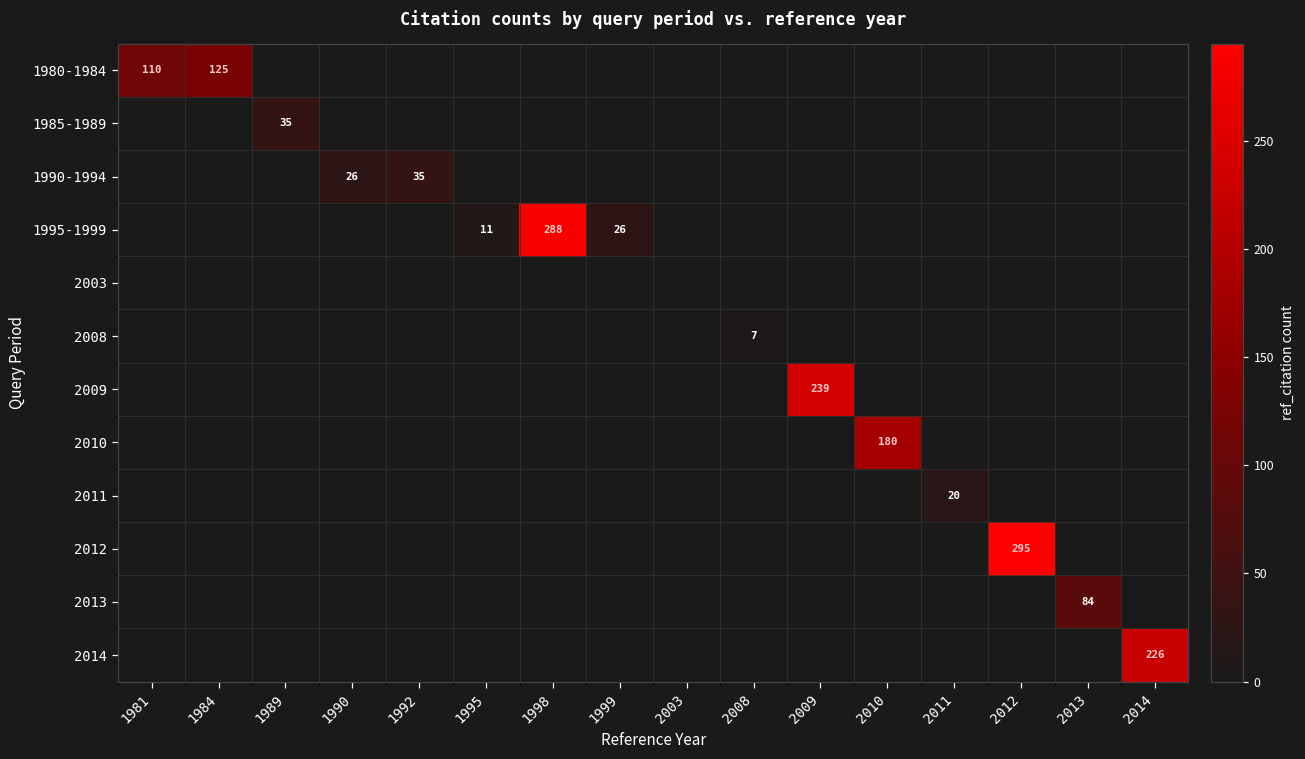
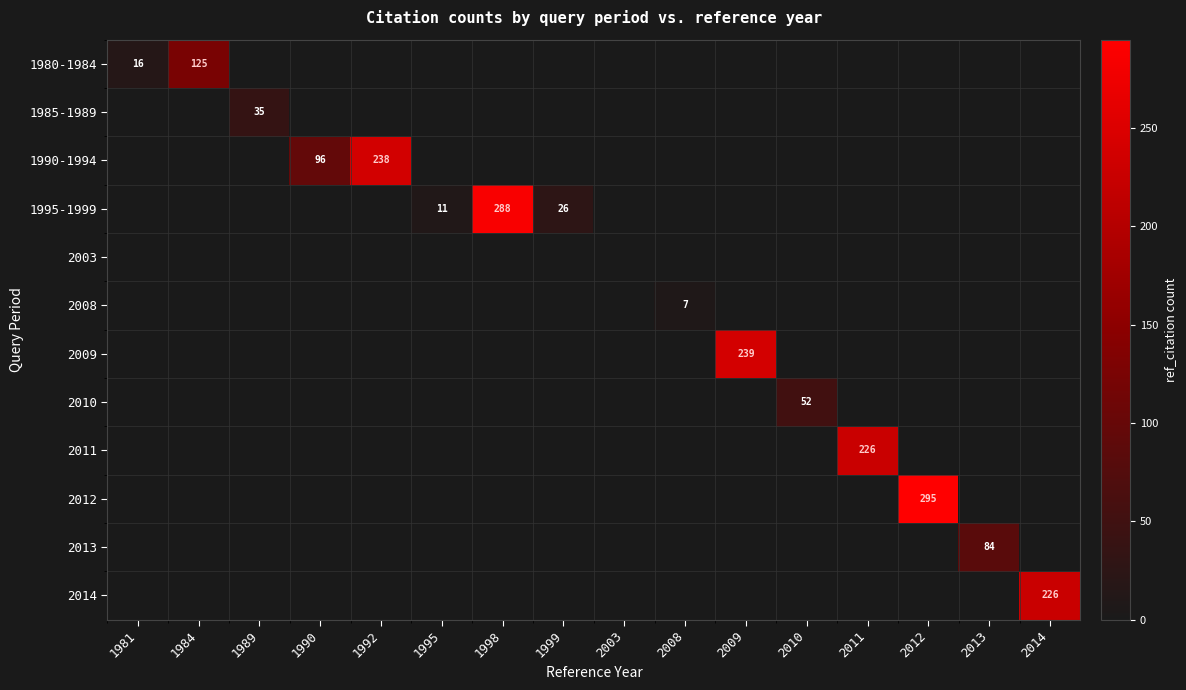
1980-1984, 1981: 110 -> 16
1990-1994, 1990: 26 -> 96
1990-1994, 1992: 35 -> 238
2010, 2010: 180 -> 52
2011, 2011: 20 -> 226
